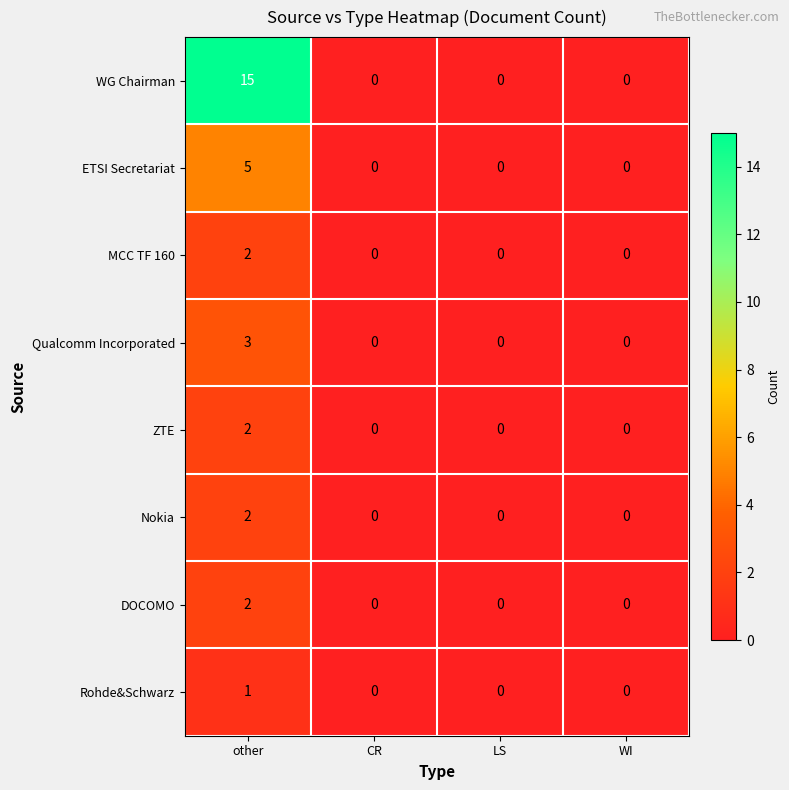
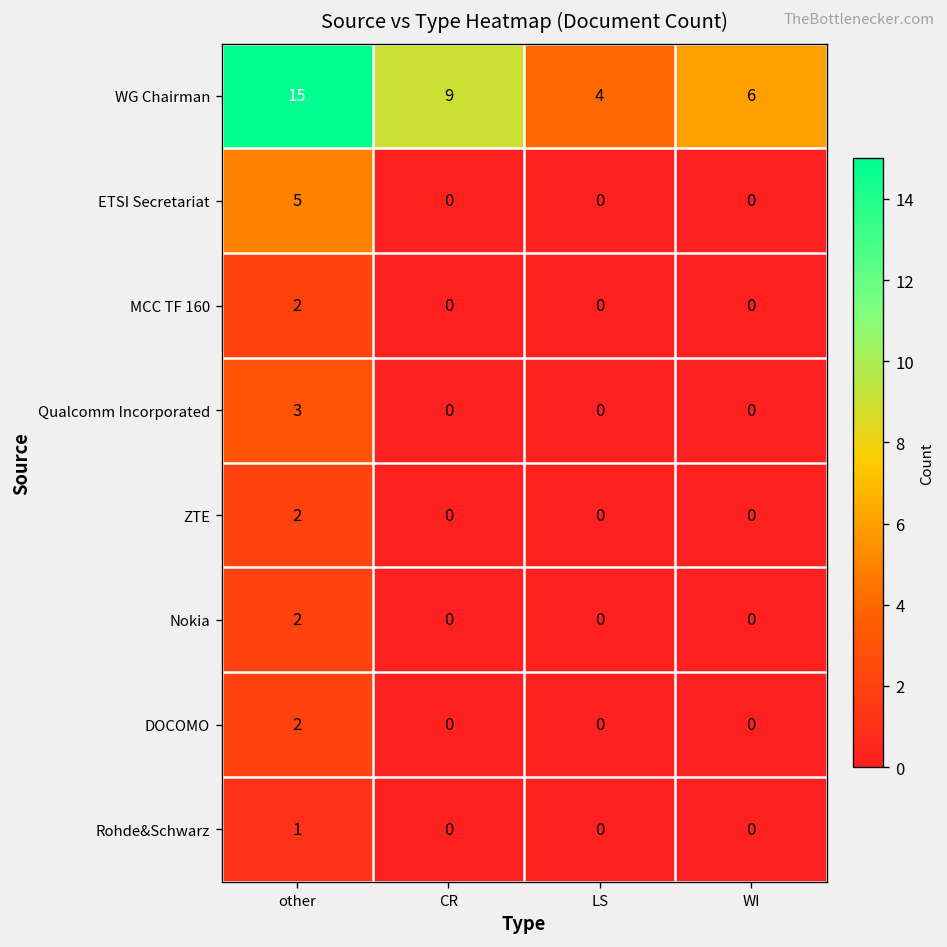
WG Chairman, CR: 0 -> 9
WG Chairman, LS: 0 -> 4
WG Chairman, WI: 0 -> 6
